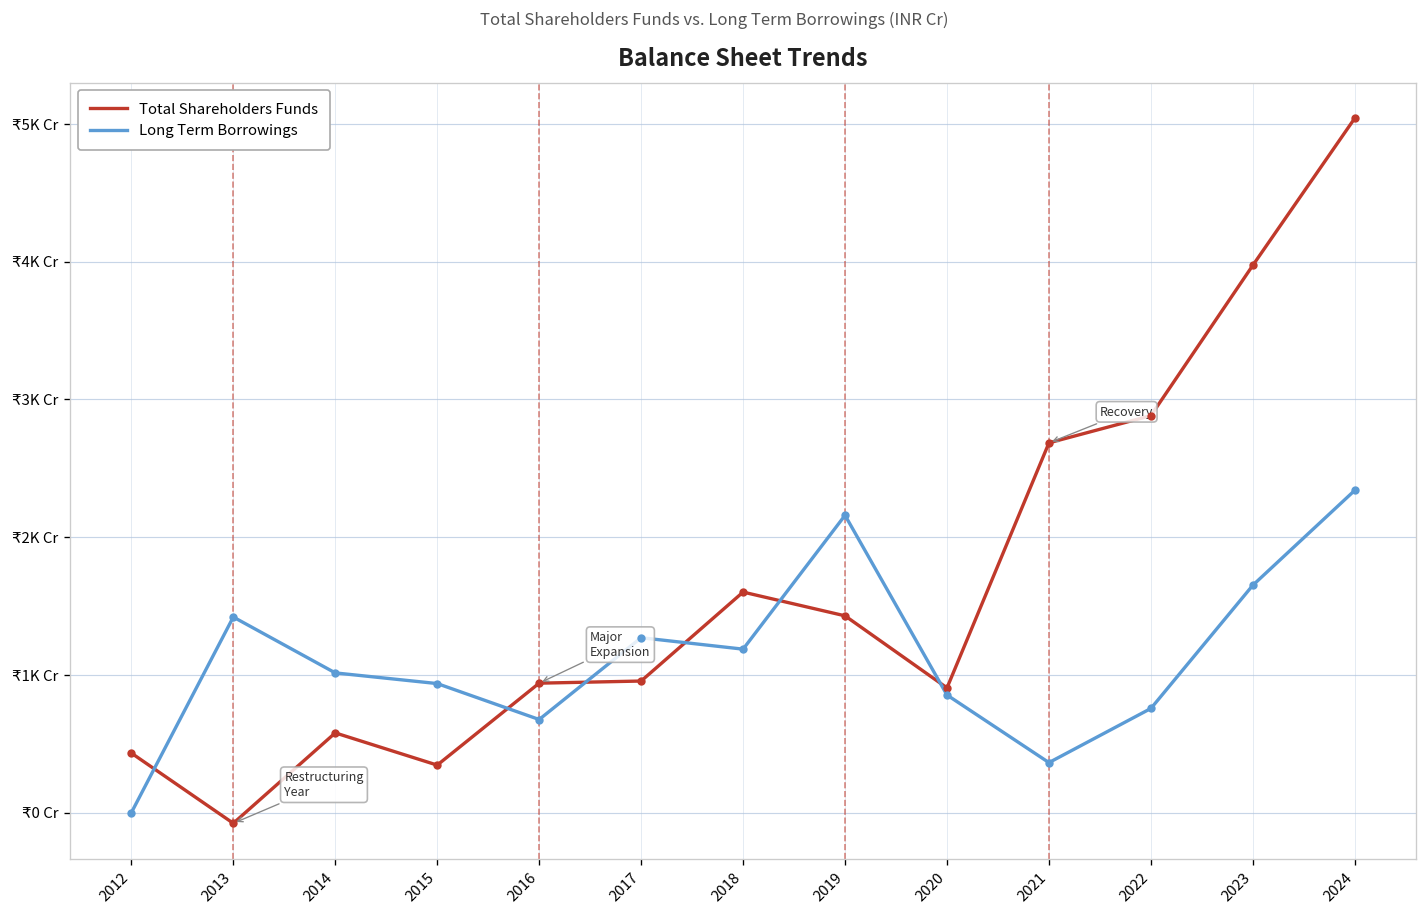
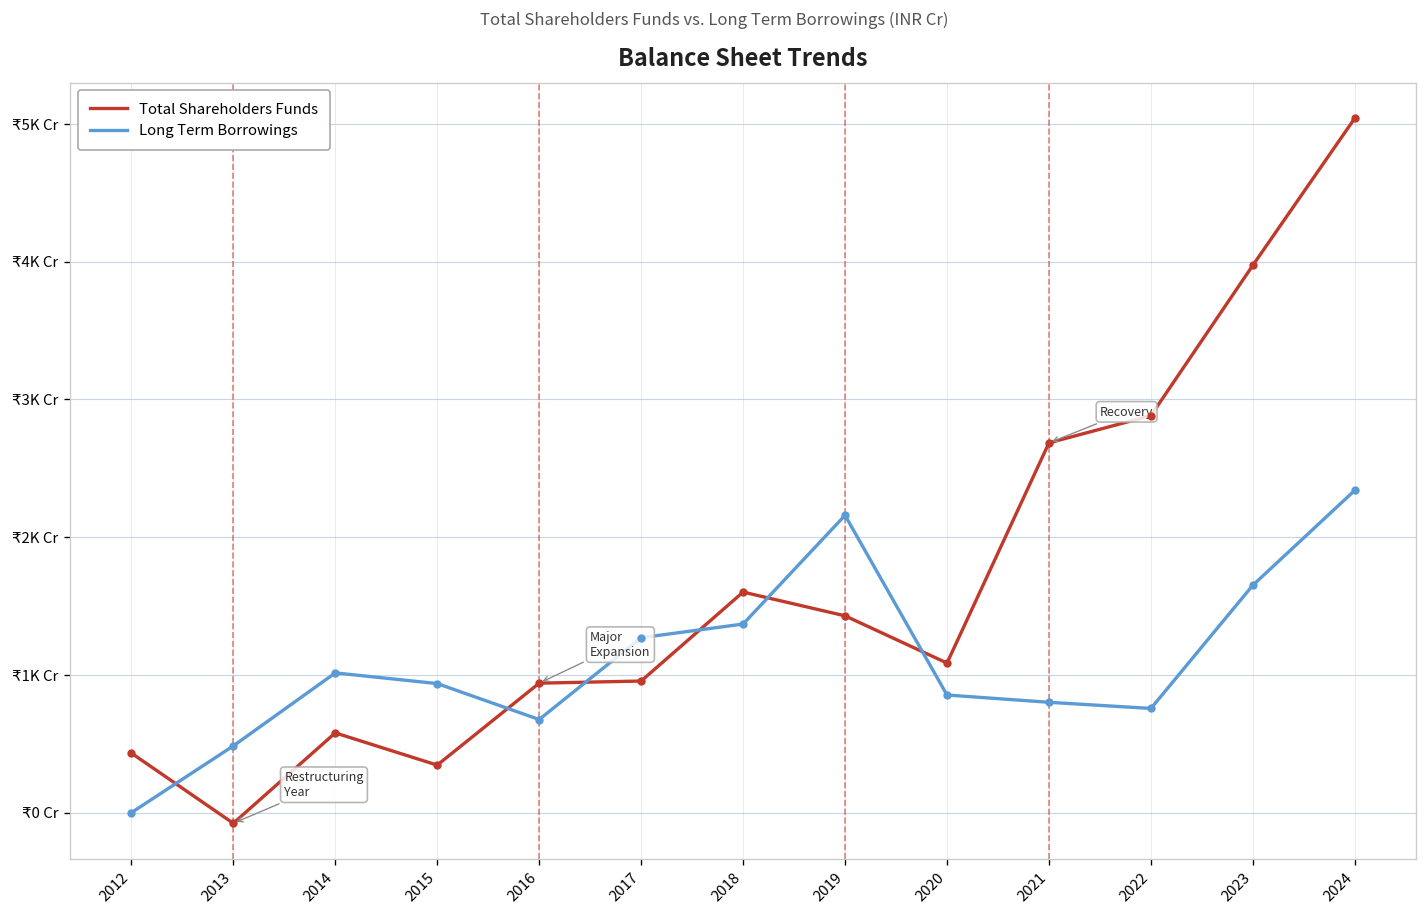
Long Term Borrowings, 2013: ₹1.42K Cr -> ₹0.48K Cr
Long Term Borrowings, 2018: ₹1.19K Cr -> ₹1.37K Cr
Total Shareholders Funds, 2020: ₹0.91K Cr -> ₹1.09K Cr
Long Term Borrowings, 2021: ₹0.36K Cr -> ₹0.80K Cr
